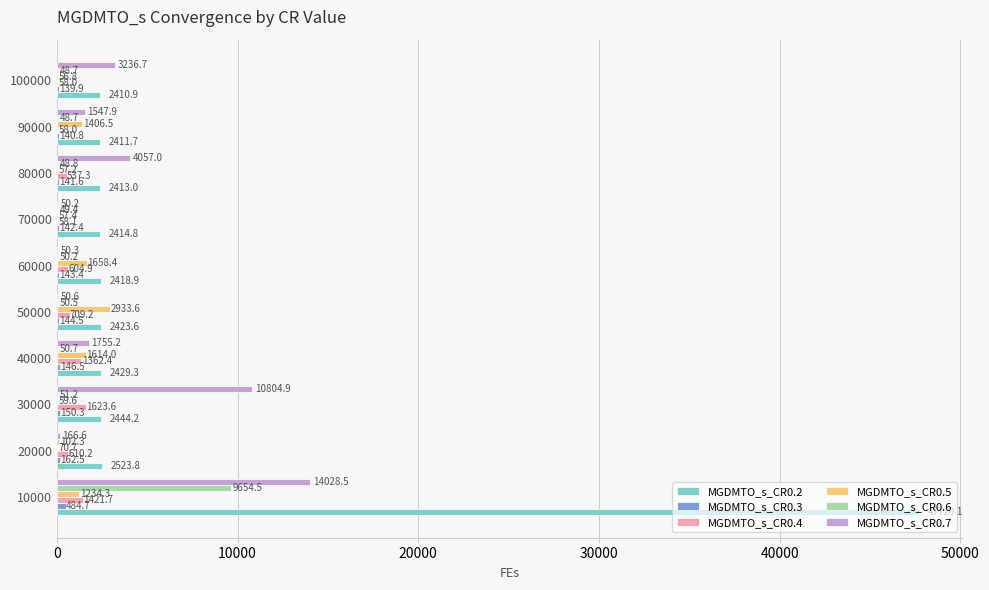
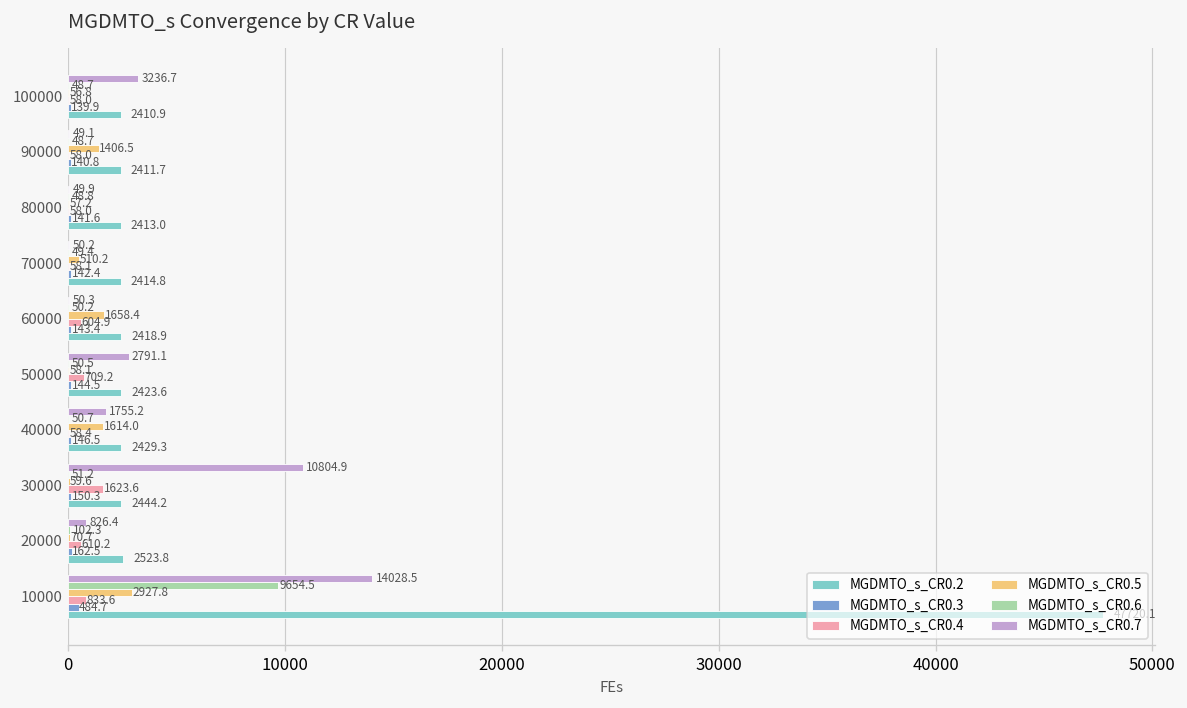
MGDMTO_s_CR0.7, 90000: 1547.9 -> 49.1
MGDMTO_s_CR0.7, 80000: 4057.0 -> 49.9
MGDMTO_s_CR0.4, 80000: 537.3 -> 58.0
MGDMTO_s_CR0.5, 70000: 57.4 -> 510.2
MGDMTO_s_CR0.7, 50000: 50.6 -> 2791.1
MGDMTO_s_CR0.5, 50000: 2933.6 -> 58.1
MGDMTO_s_CR0.4, 40000: 1362.4 -> 58.4
MGDMTO_s_CR0.7, 20000: 166.6 -> 826.4
MGDMTO_s_CR0.5, 10000: 1234.3 -> 2927.8
MGDMTO_s_CR0.4, 10000: 1421.7 -> 833.6
